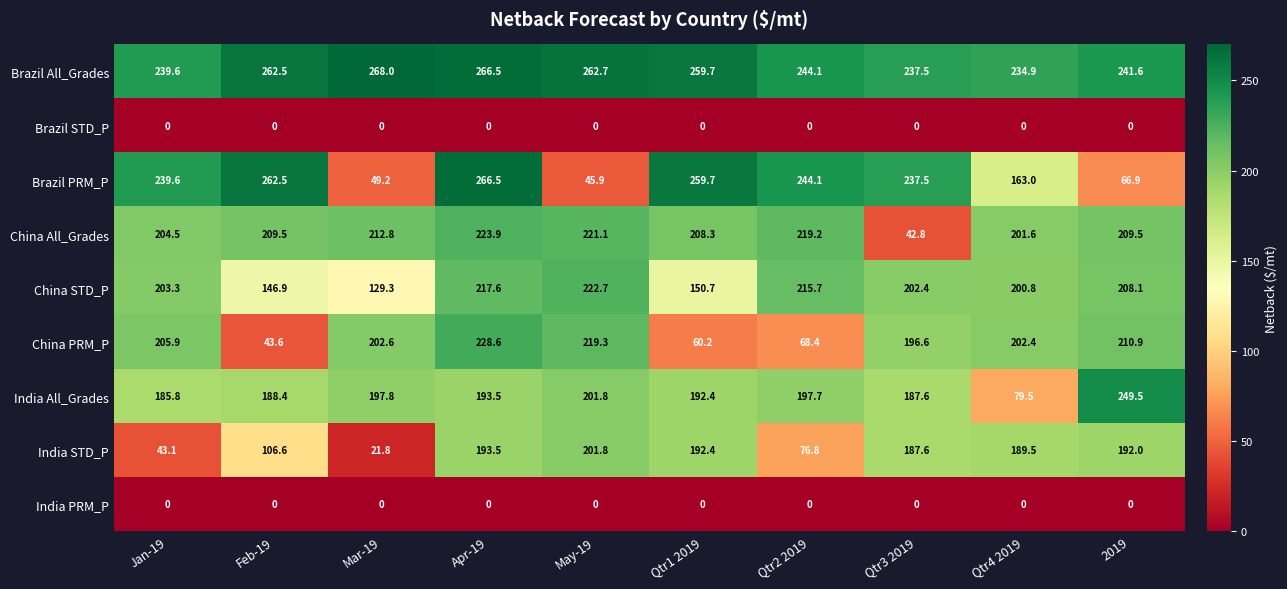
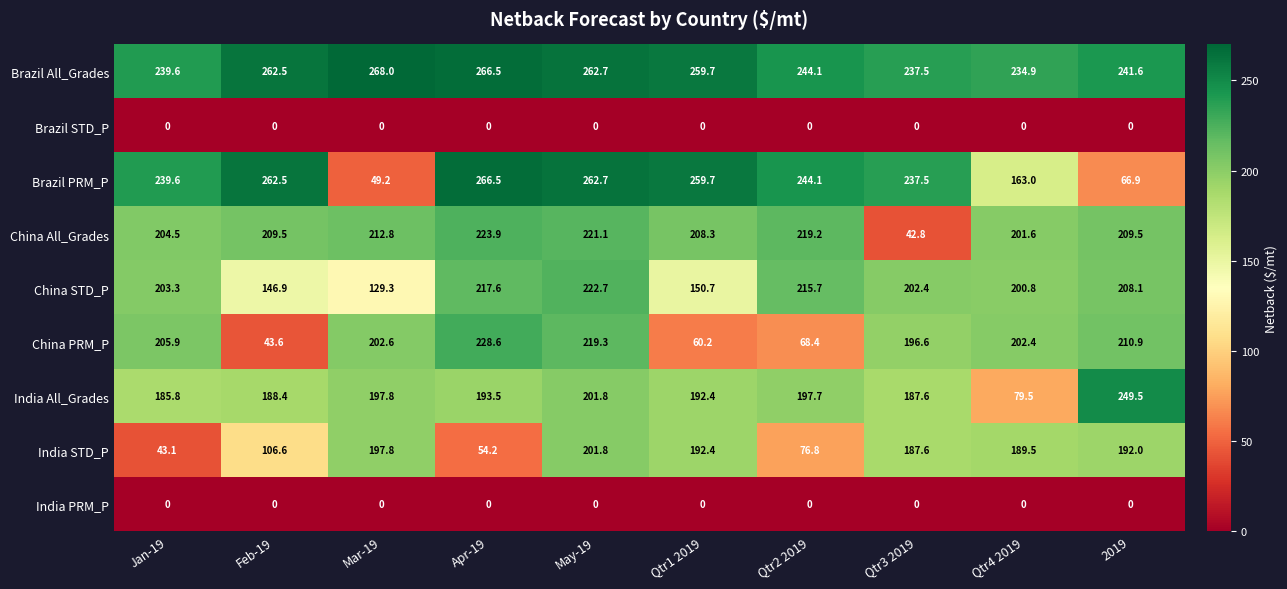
Brazil PRM_P, May-19: 45.9 -> 262.7
India STD_P, Mar-19: 21.8 -> 197.8
India STD_P, Apr-19: 193.5 -> 54.2
